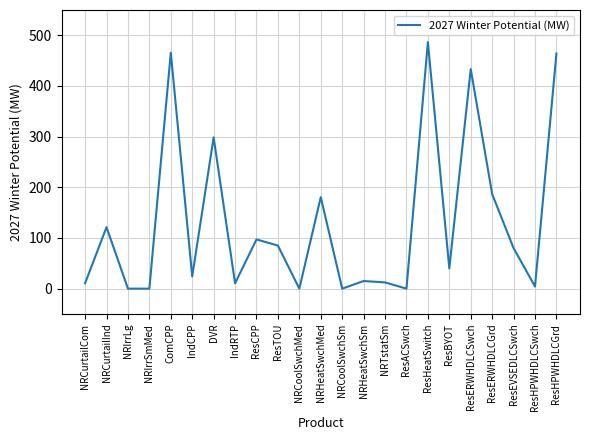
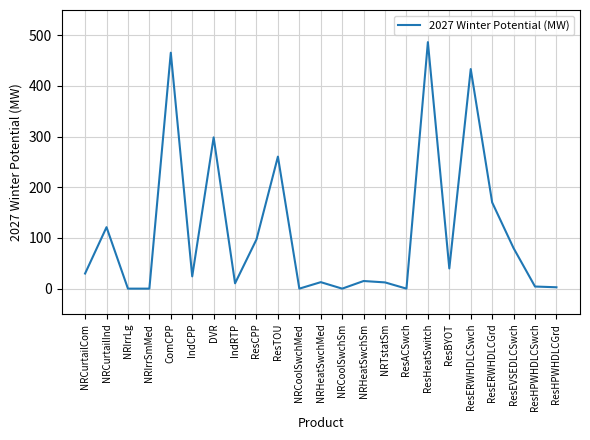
NRCurtailCom: 10 -> 30
ResTOU: 80 -> 260
NRHeatSwchMed: 180 -> 10
ResERWHDLCGrd: 190 -> 170
ResHPWHDLCGrd: 460 -> 0
